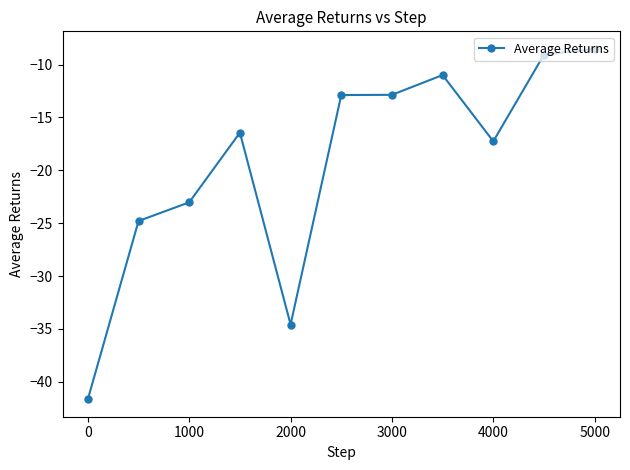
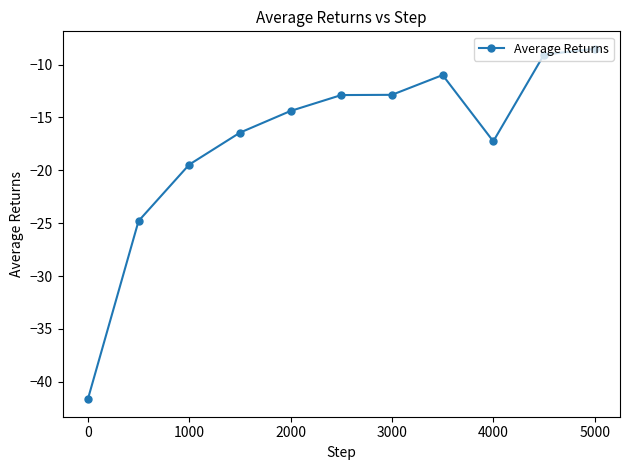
1000: -23.0 -> -19.5
2000: -34.6 -> -14.4
